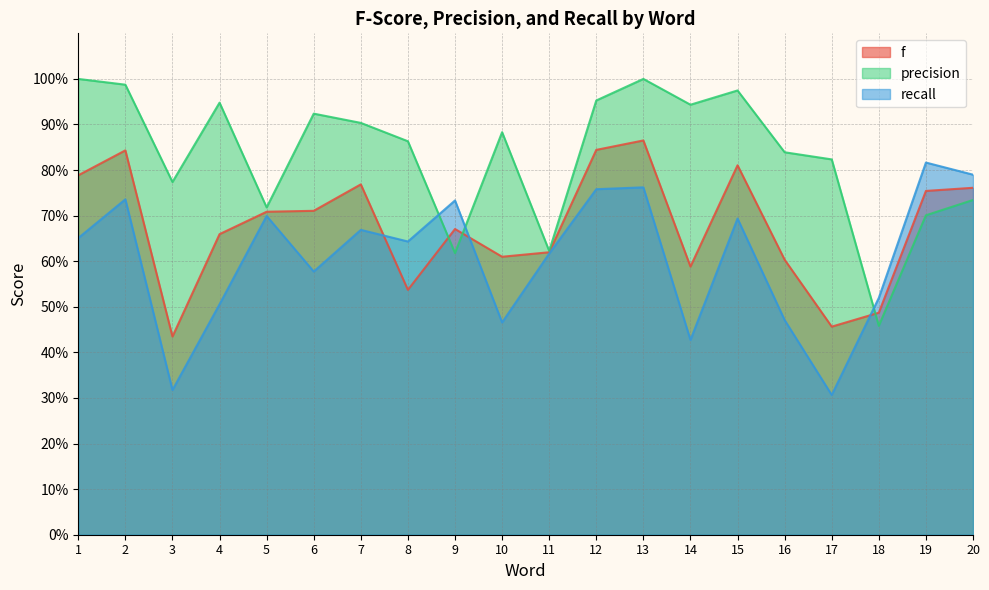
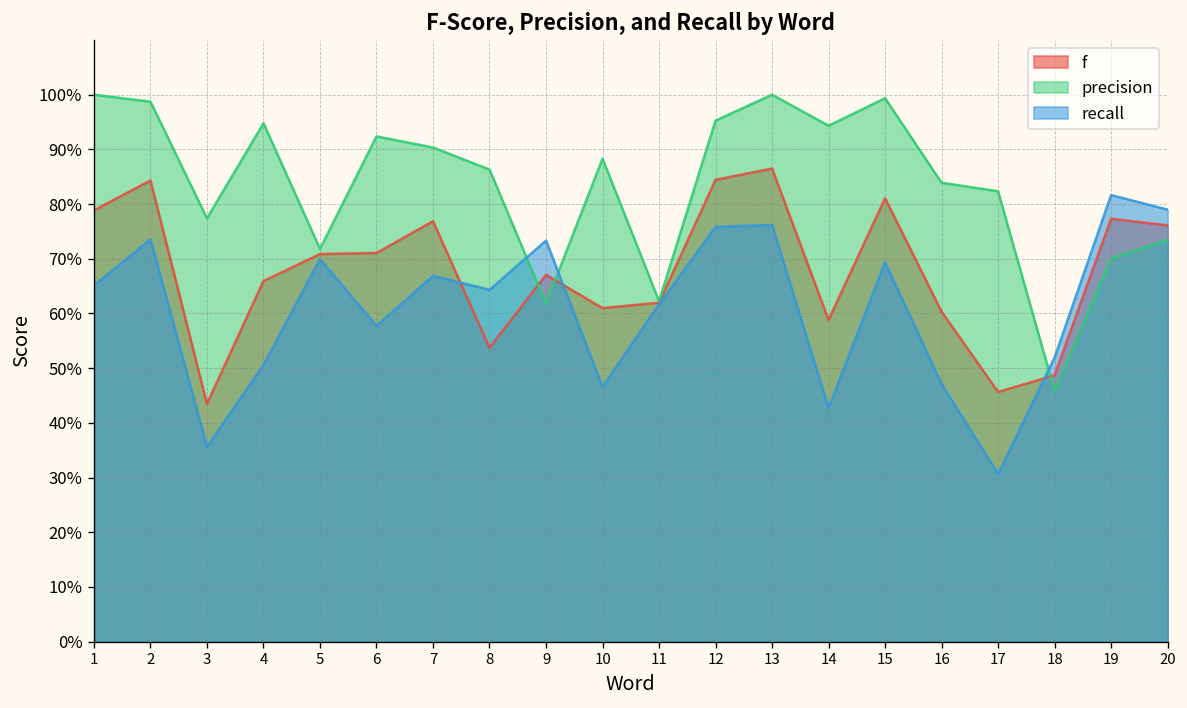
recall, 3: 32% -> 36%
precision, 15: 97% -> 99%
f, 19: 75% -> 77%
